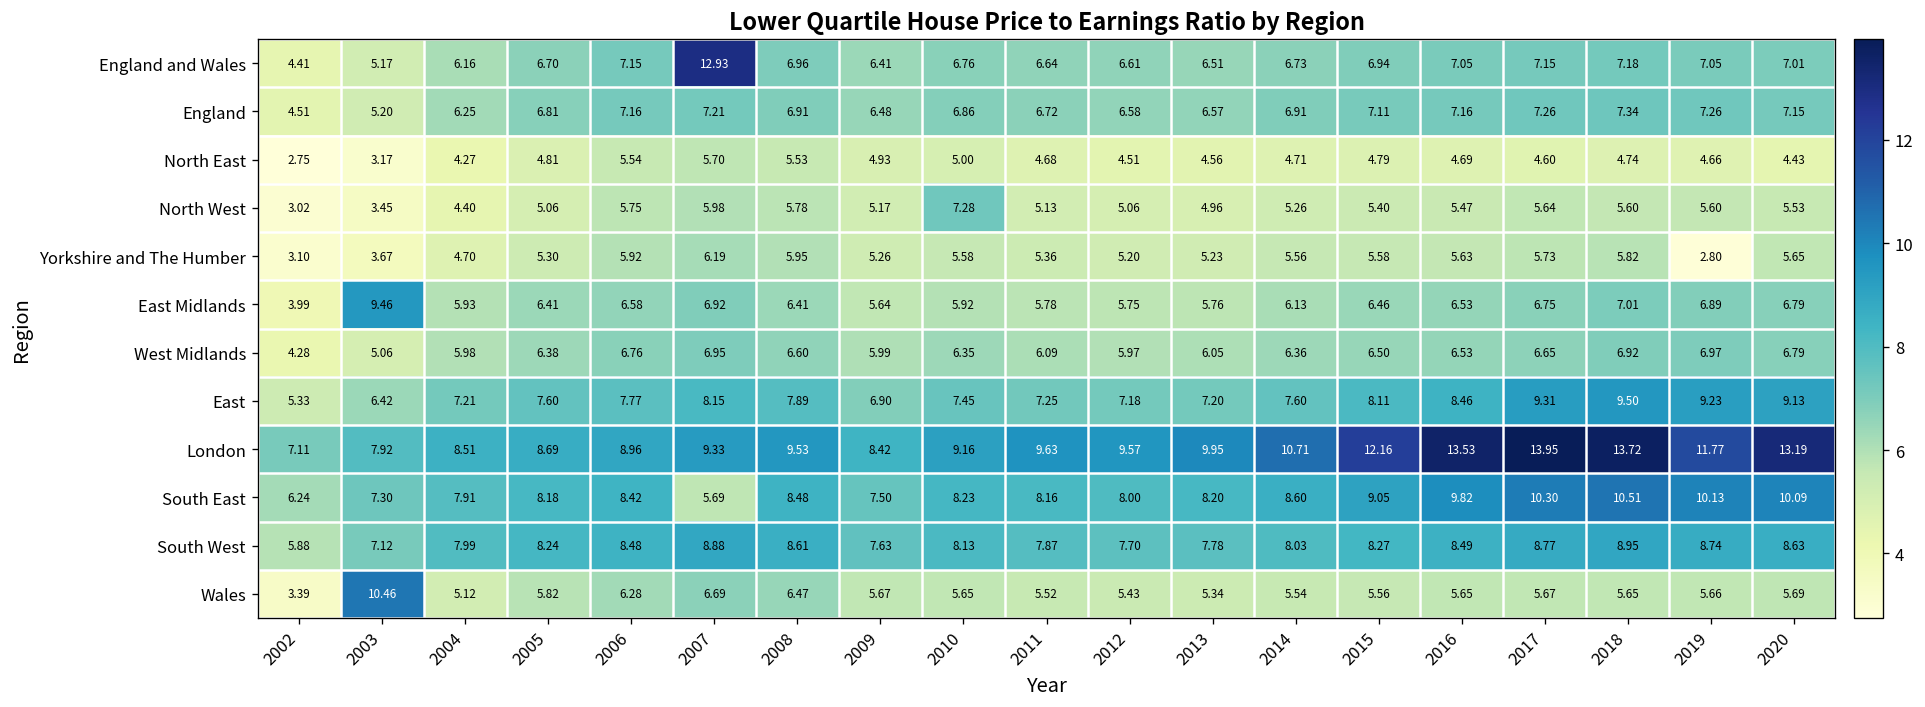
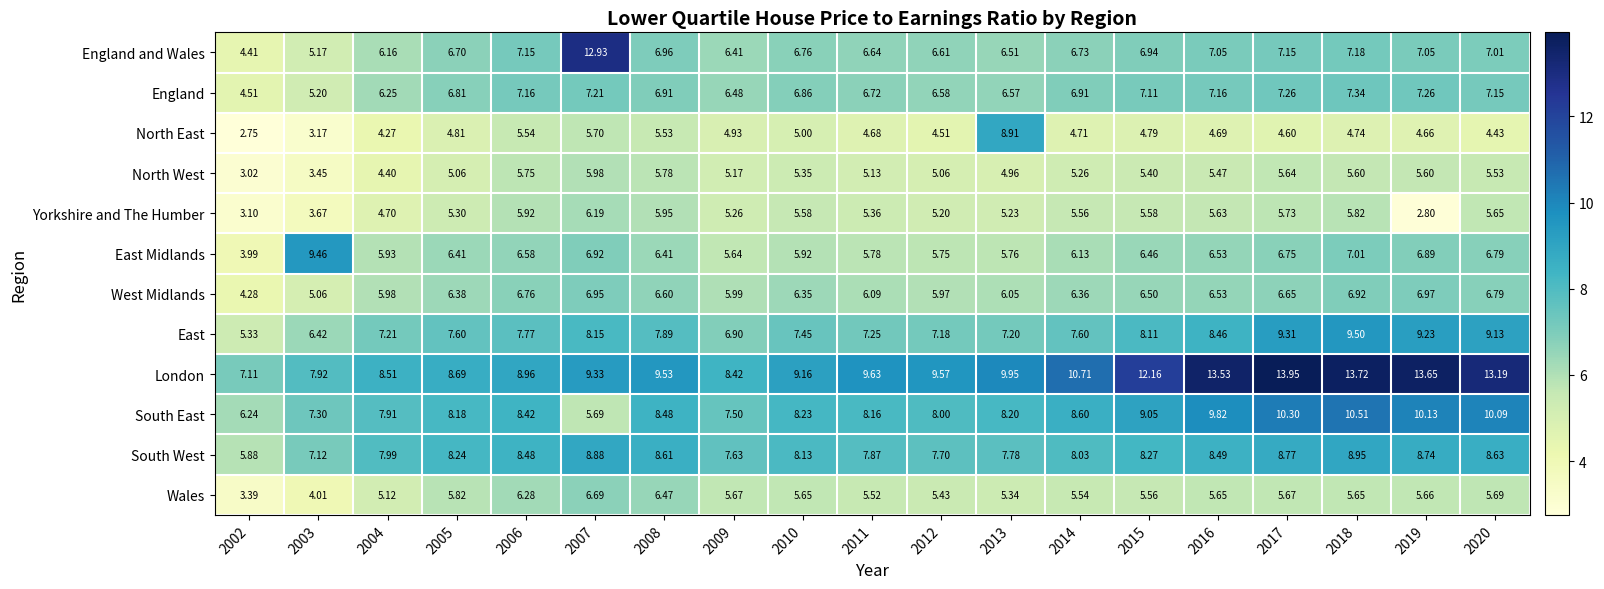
North East, 2013: 4.56 -> 8.91
North West, 2010: 7.28 -> 5.35
London, 2019: 11.77 -> 13.65
Wales, 2003: 10.46 -> 4.01
